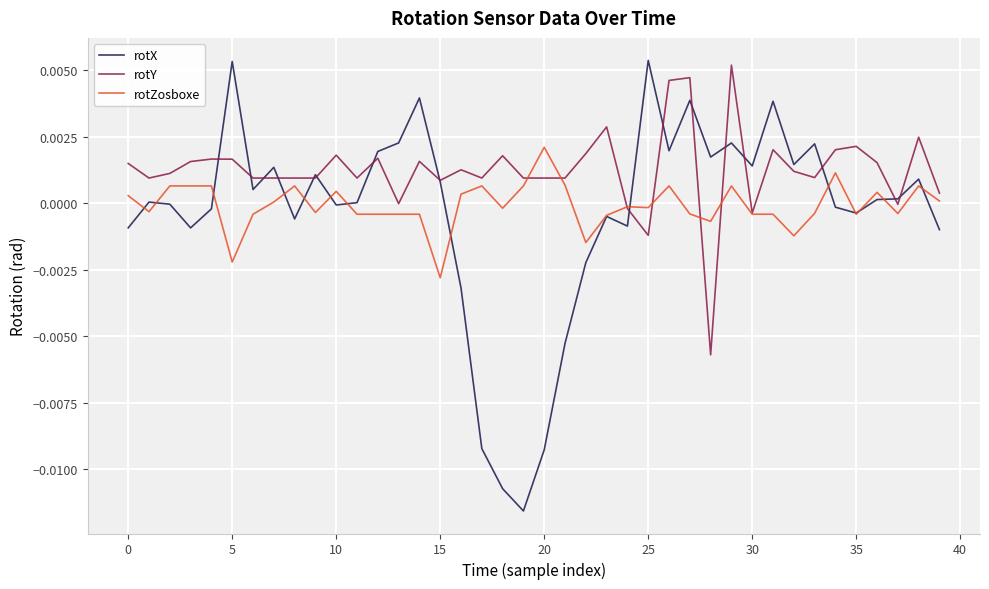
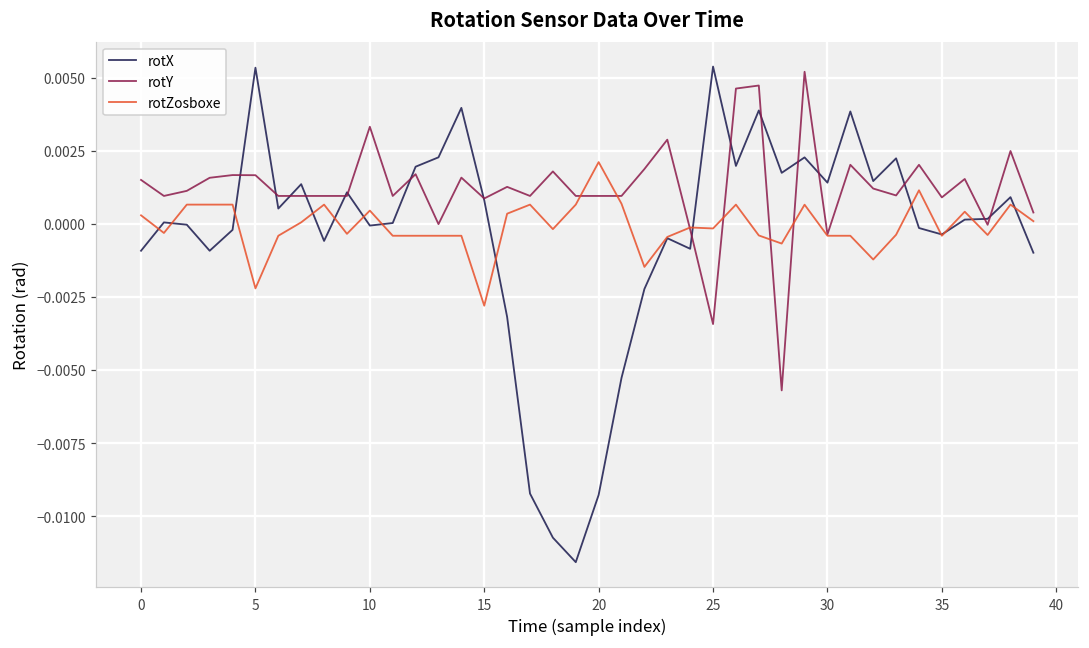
rotY, 10: 0.0018 -> 0.0033
rotY, 25: -0.0012 -> -0.0034
rotY, 35: 0.0021 -> 0.0009
